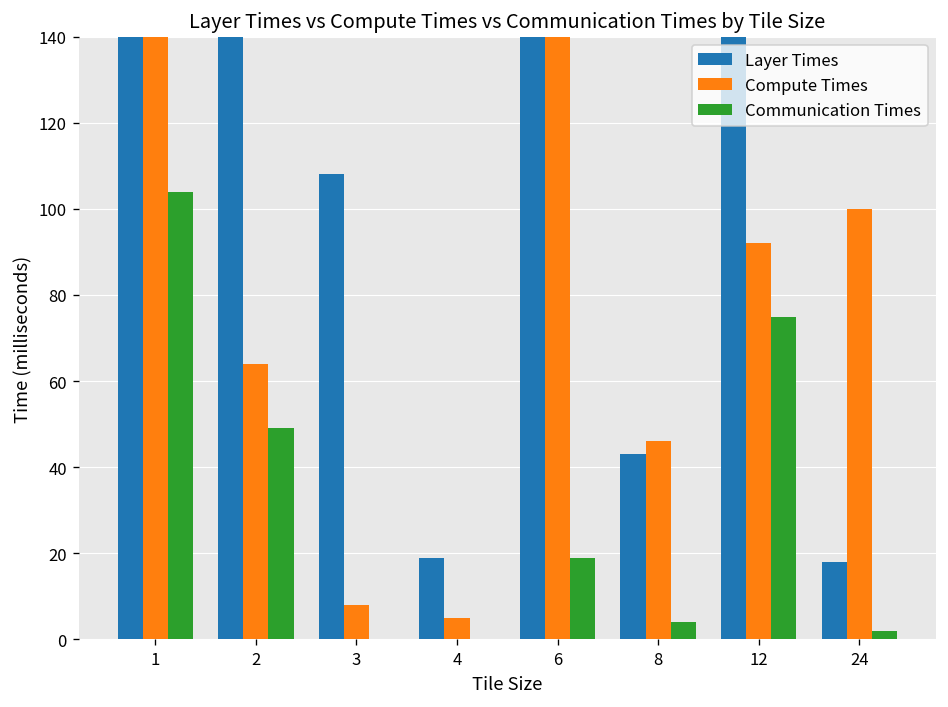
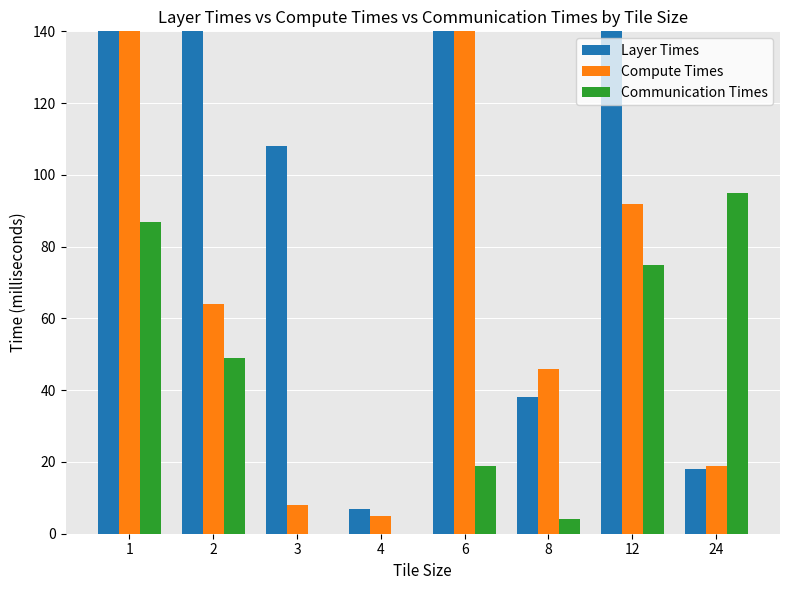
Communication Times, 1: 104 -> 87
Layer Times, 4: 19 -> 7
Layer Times, 8: 43 -> 38
Compute Times, 24: 100 -> 19
Communication Times, 24: 2 -> 95
